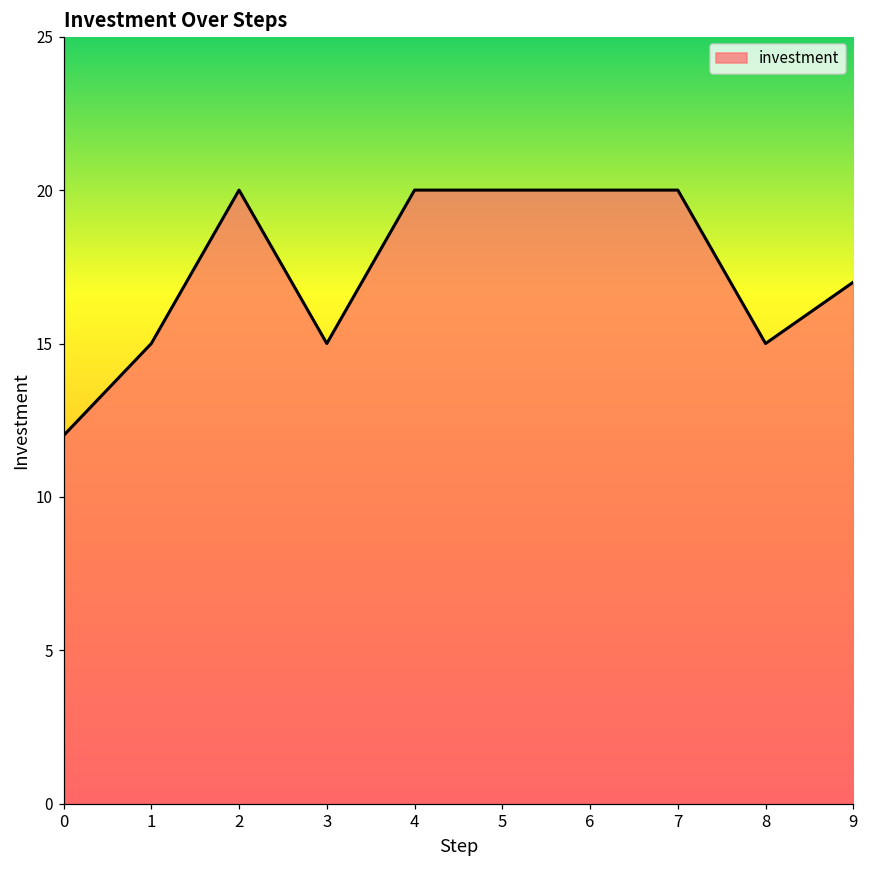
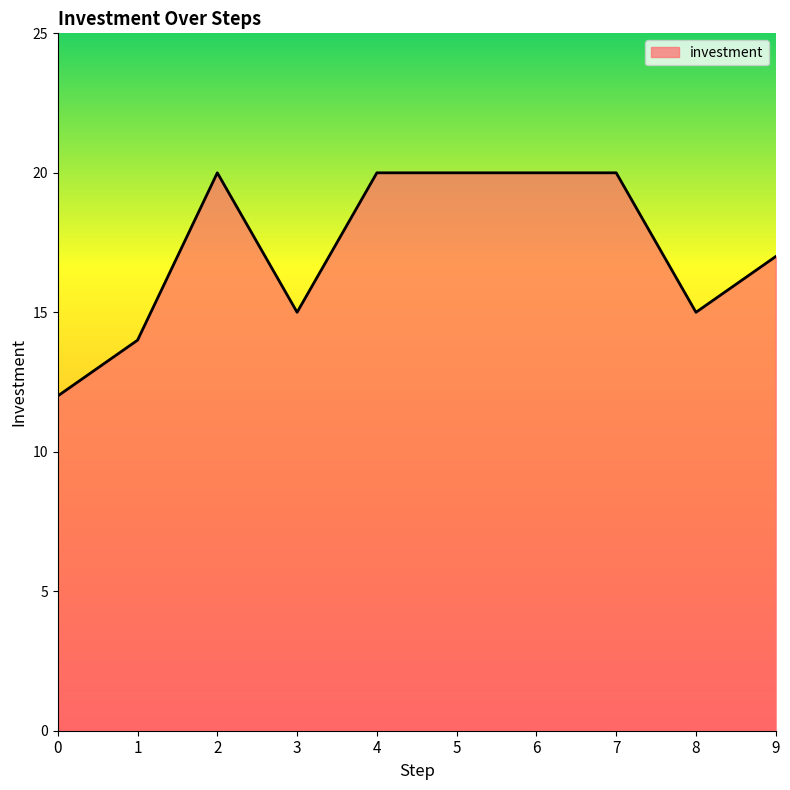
1: 15 -> 14
